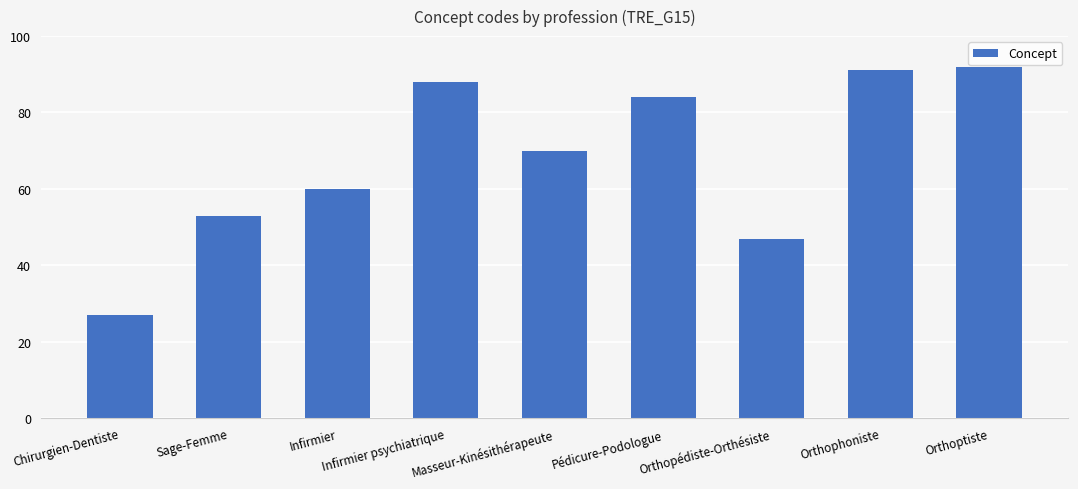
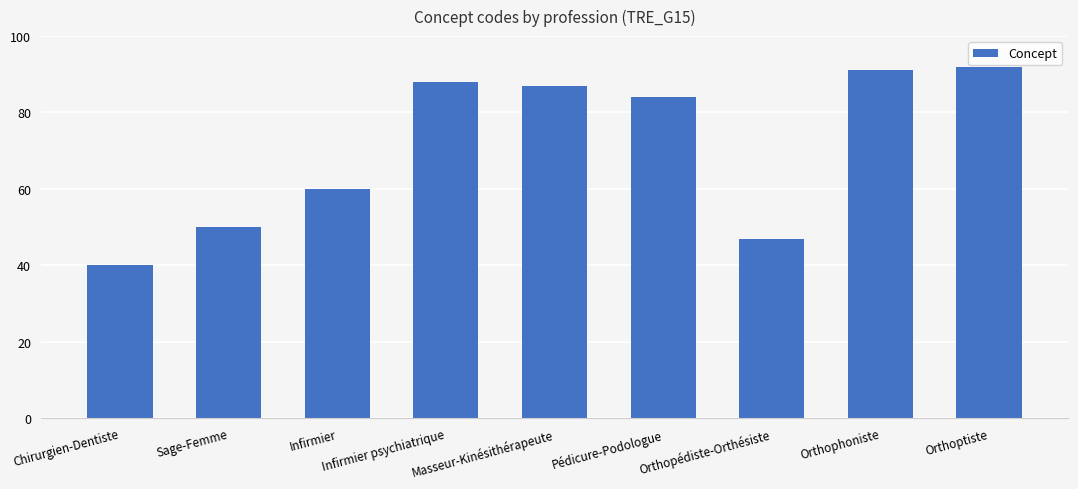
Chirurgien-Dentiste: 27 -> 40
Sage-Femme: 53 -> 50
Masseur-Kinésithérapeute: 70 -> 87
